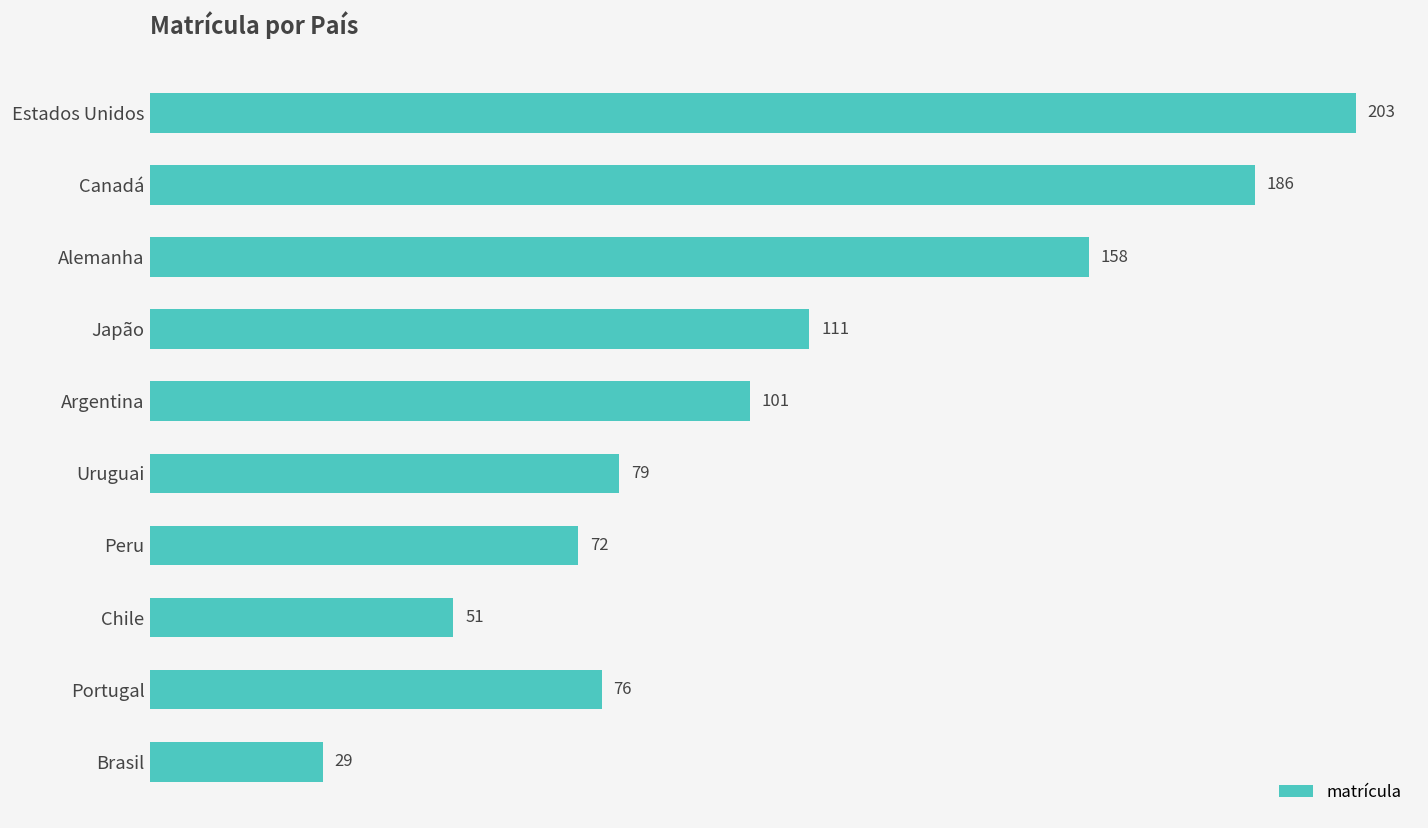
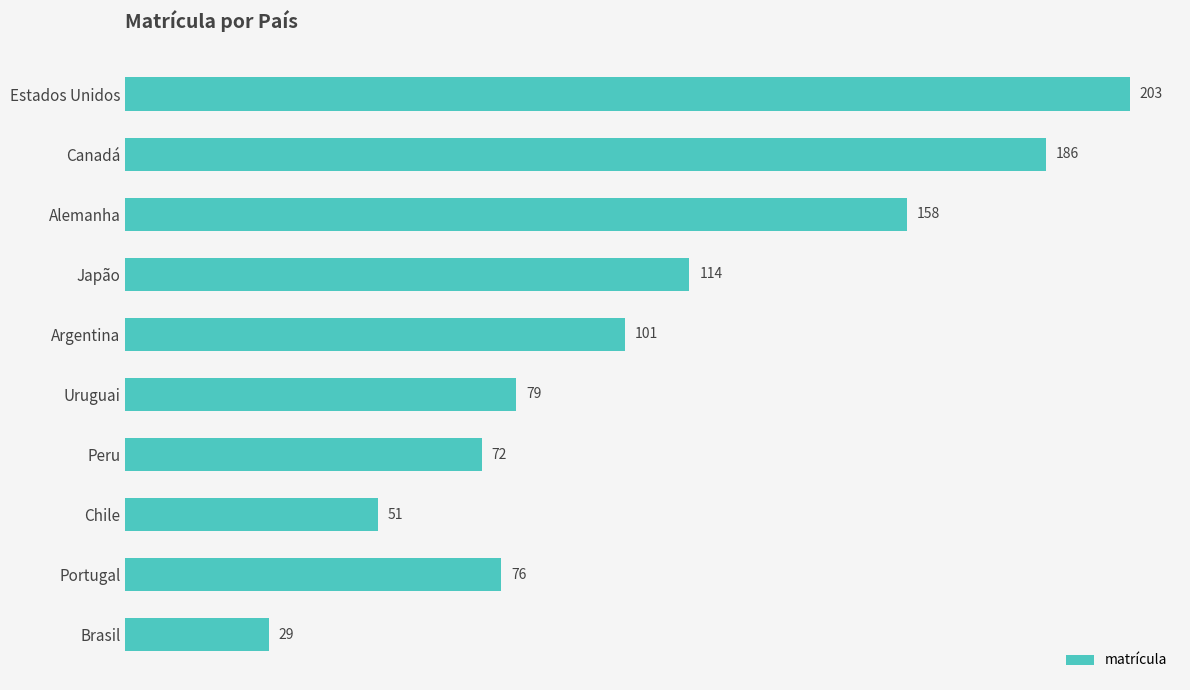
Japão: 111 -> 114
